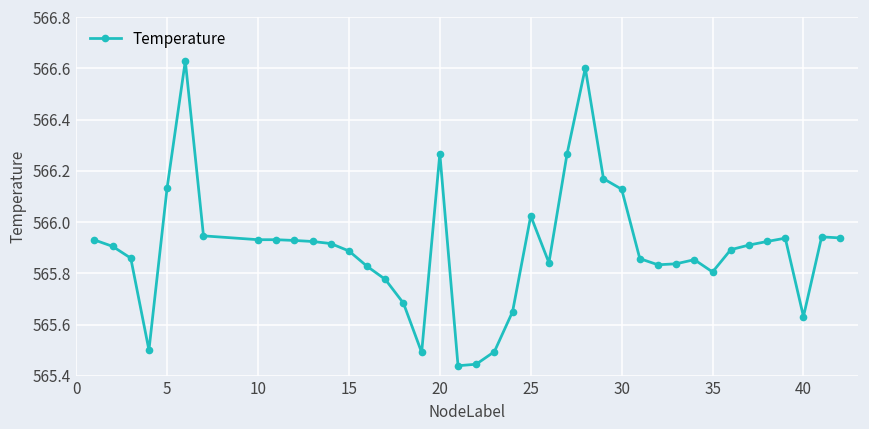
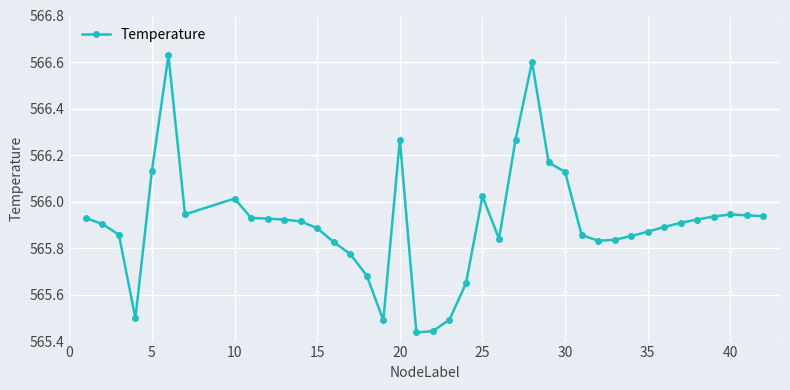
10: 565.93 -> 566.01
35: 565.81 -> 565.87
40: 565.63 -> 565.95
